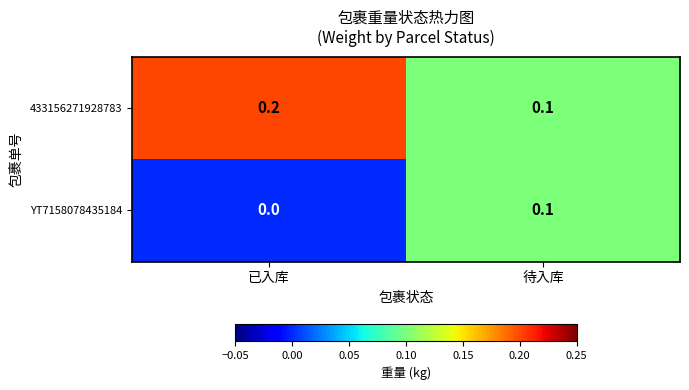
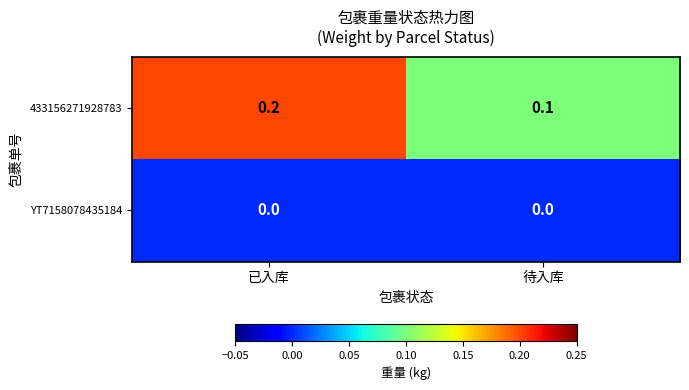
YT7158078435184, 待入库: 0.1 -> 0.0
